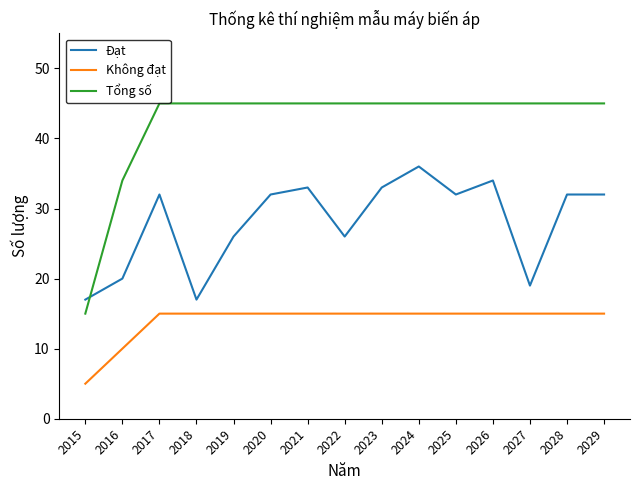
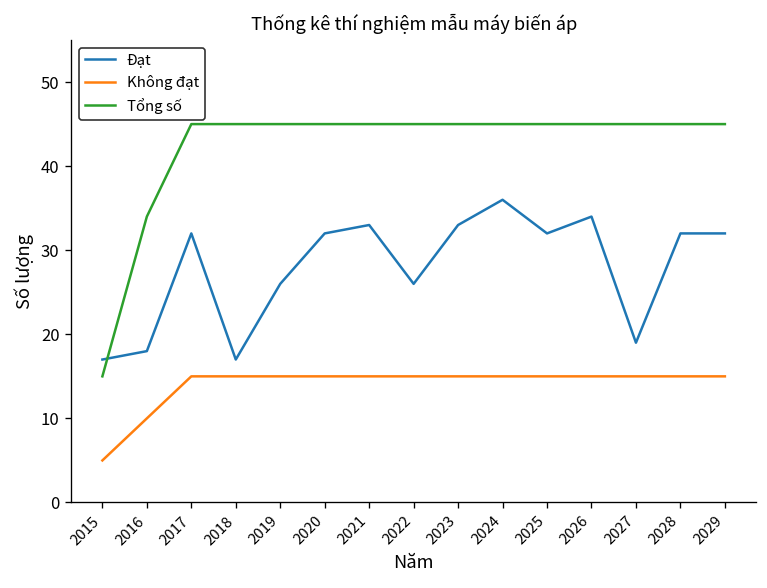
Đạt, 2016: 20 -> 18
